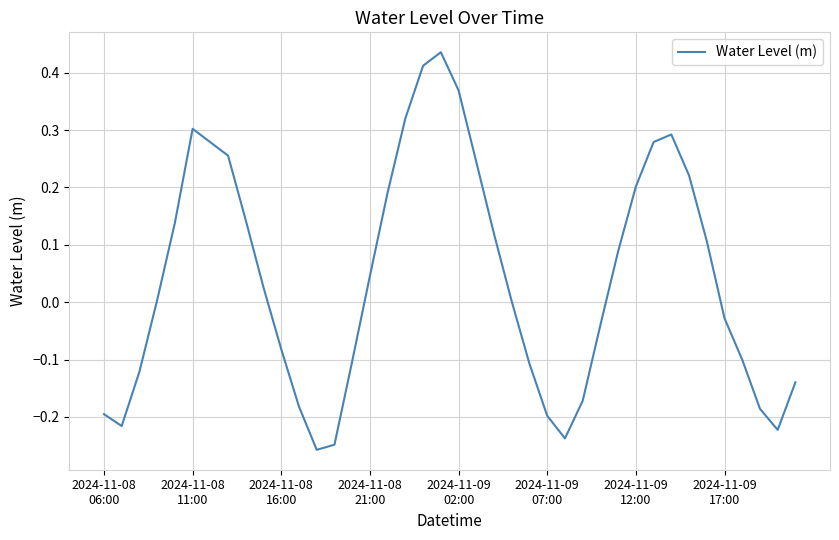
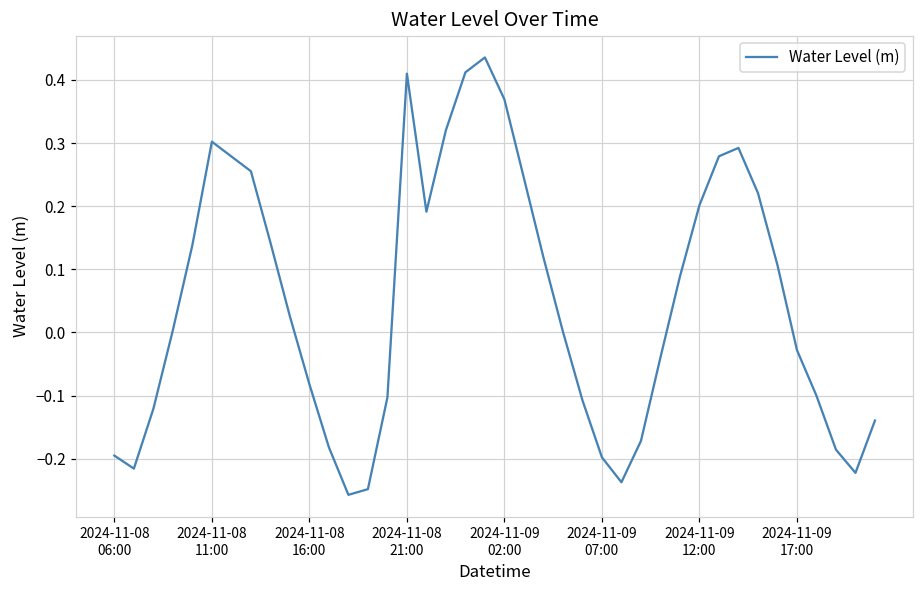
2024-11-08 21:00: 0.05 -> 0.41
